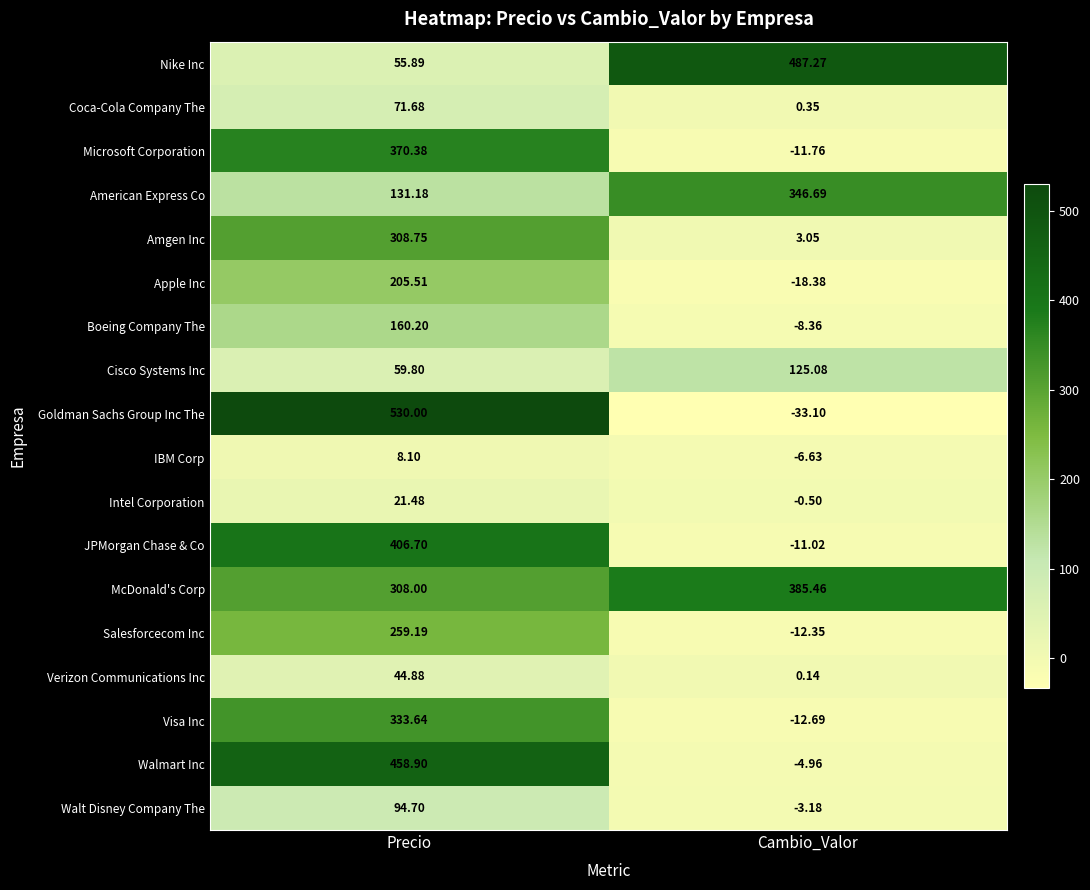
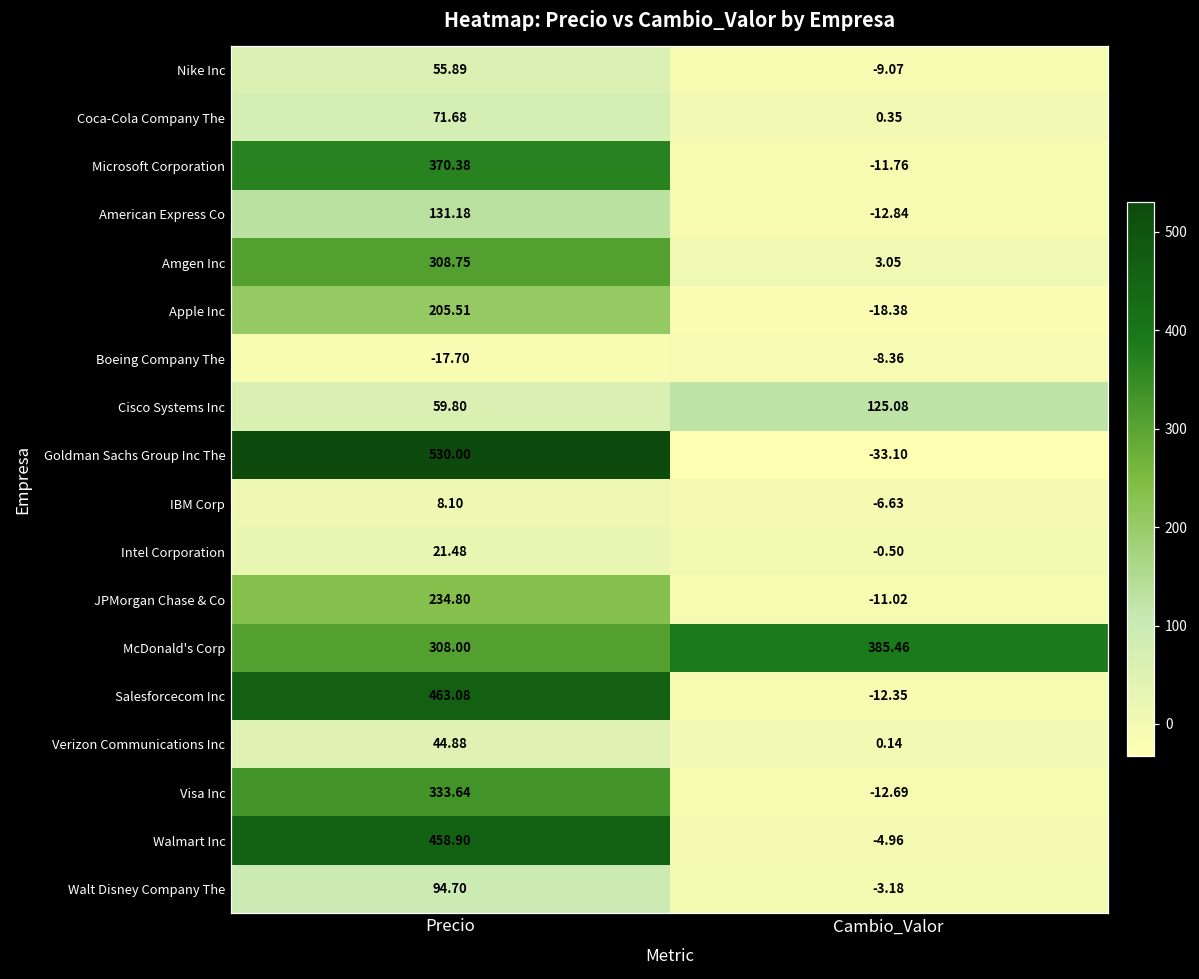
Nike Inc, Cambio_Valor: 487.27 -> -9.07
American Express Co, Cambio_Valor: 346.69 -> -12.84
Boeing Company The, Precio: 160.20 -> -17.70
JPMorgan Chase & Co, Precio: 406.70 -> 234.80
Salesforcecom Inc, Precio: 259.19 -> 463.08
